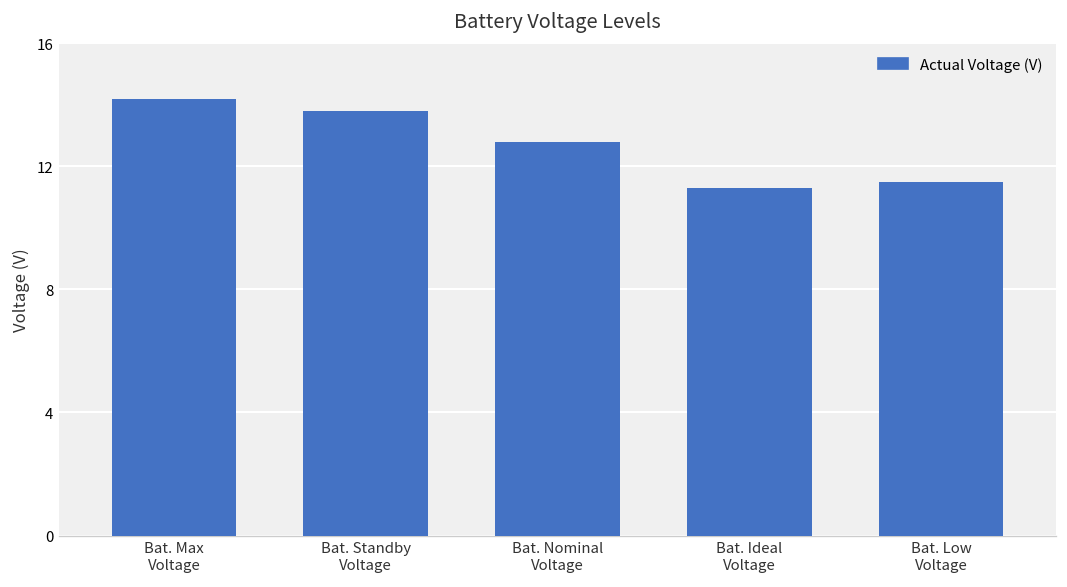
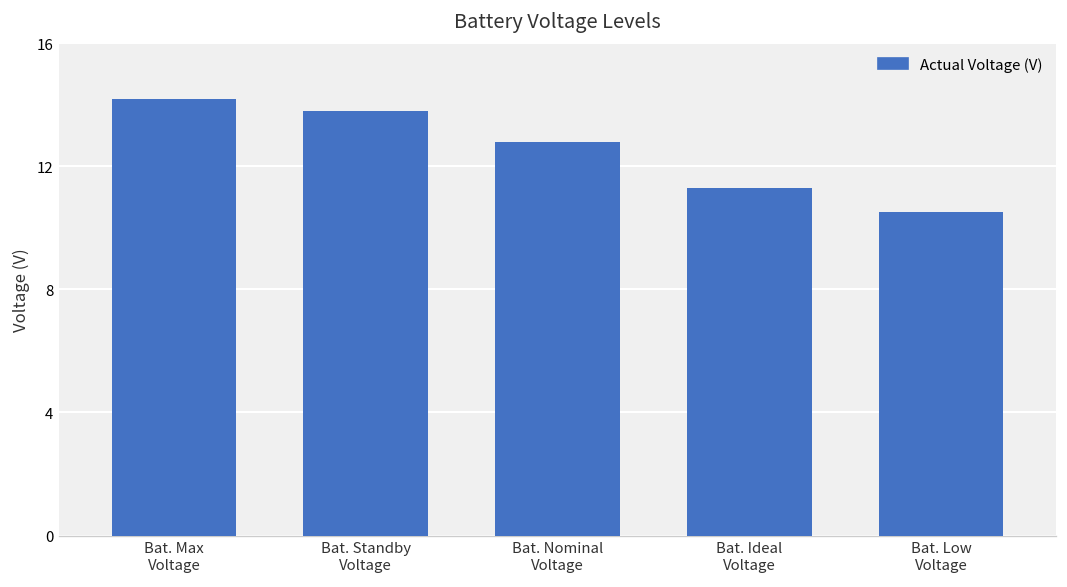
Bat. Low Voltage: 11.5 -> 10.5
